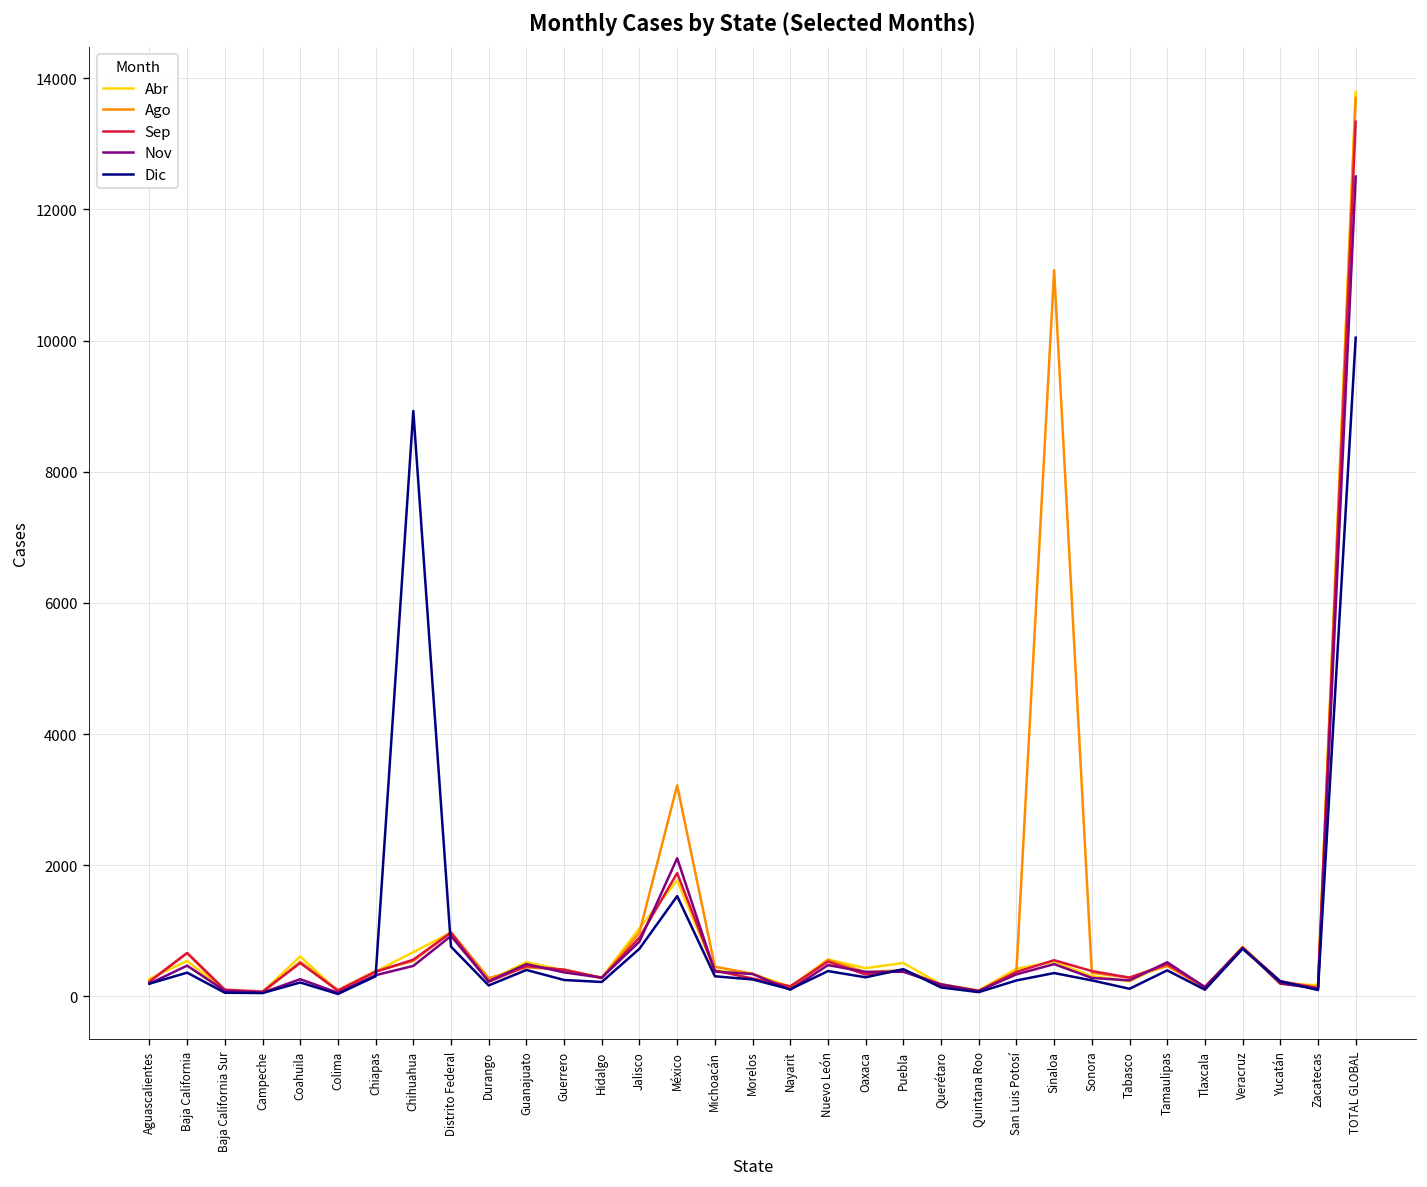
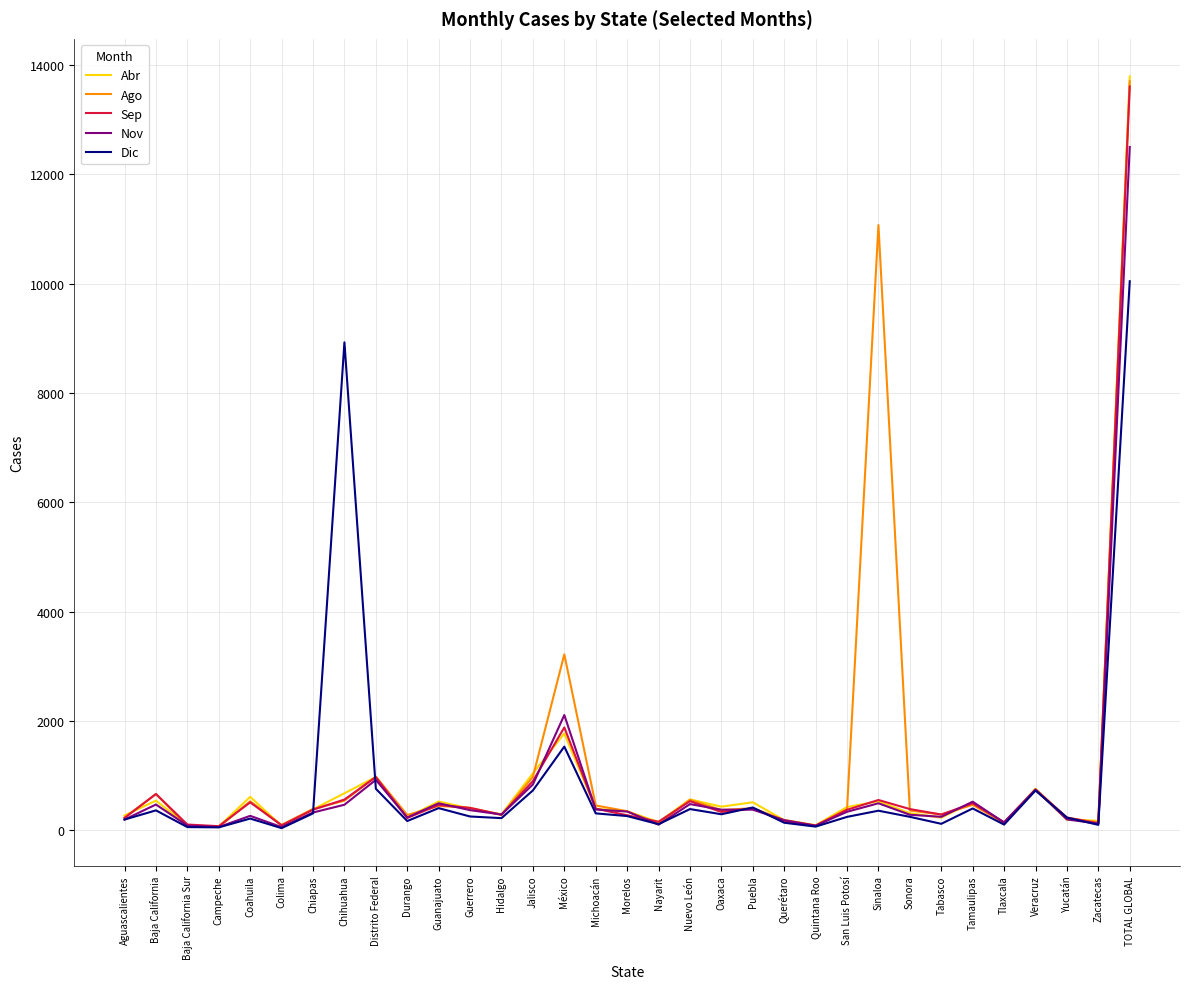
Sep, TOTAL GLOBAL: 13300 -> 13600
